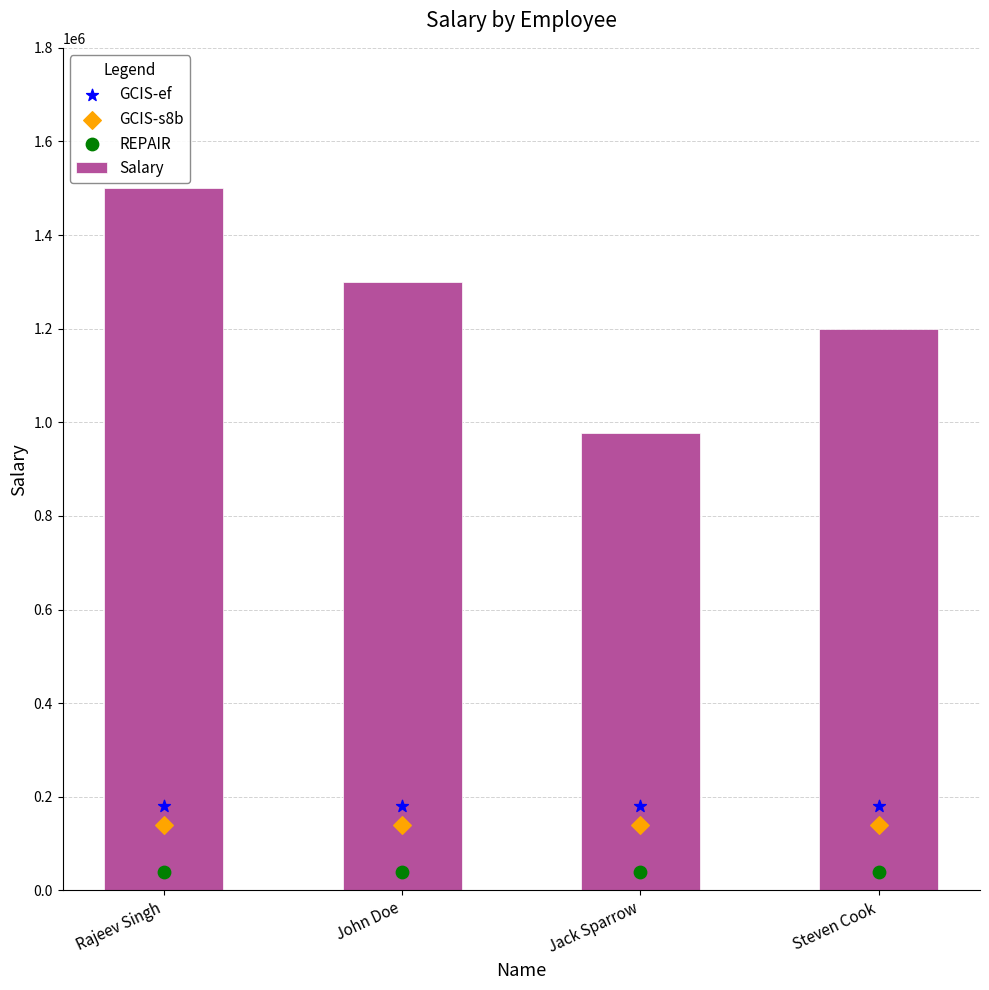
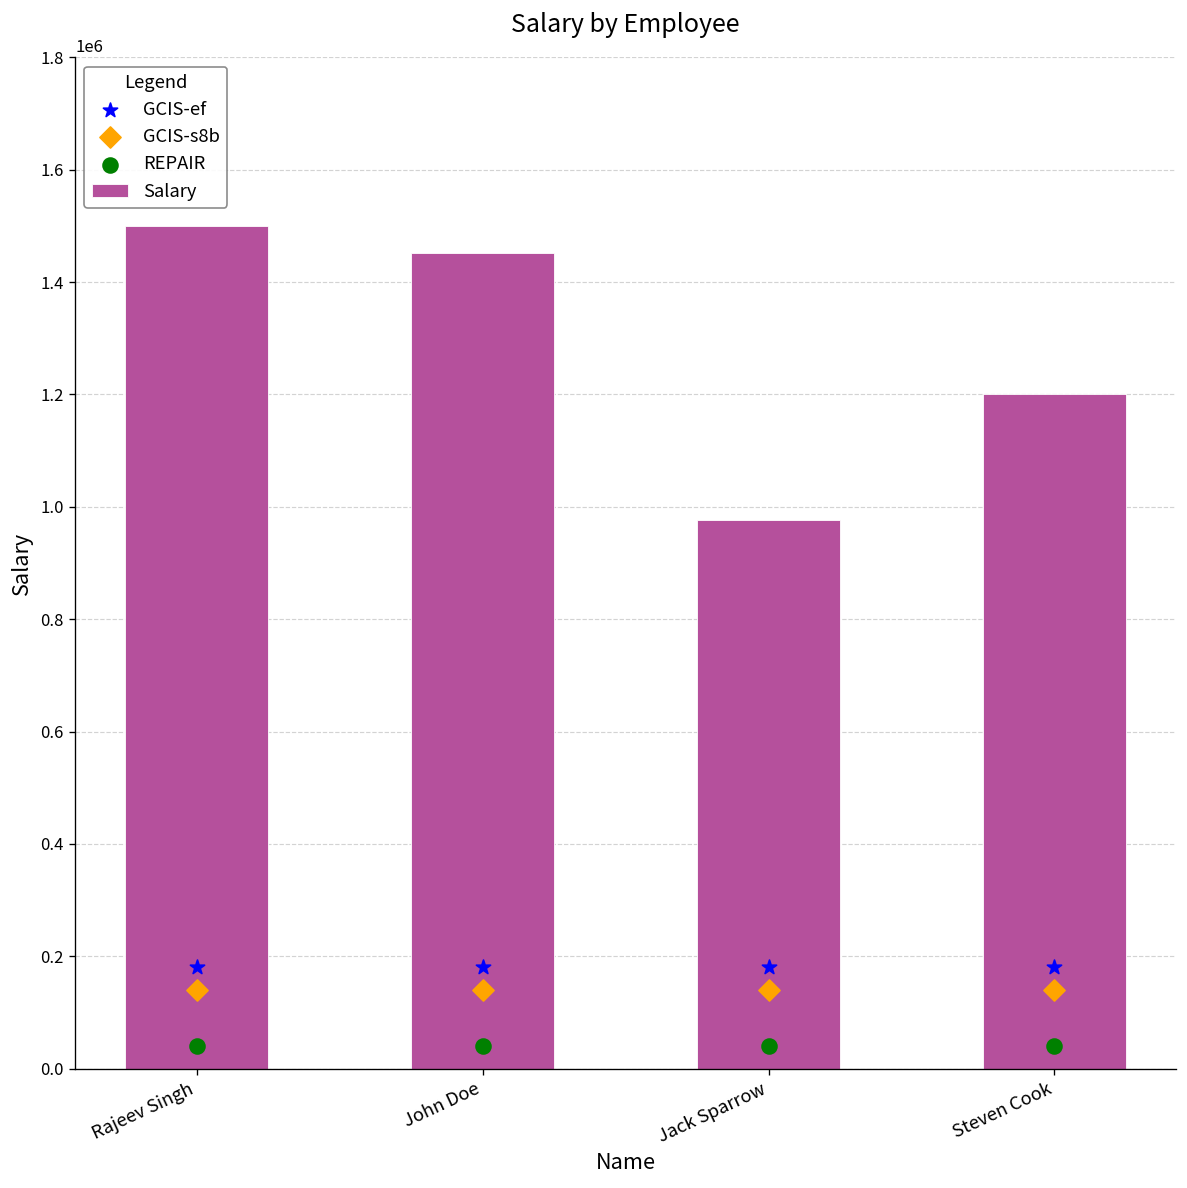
Salary, John Doe: 1300000 -> 1450000
